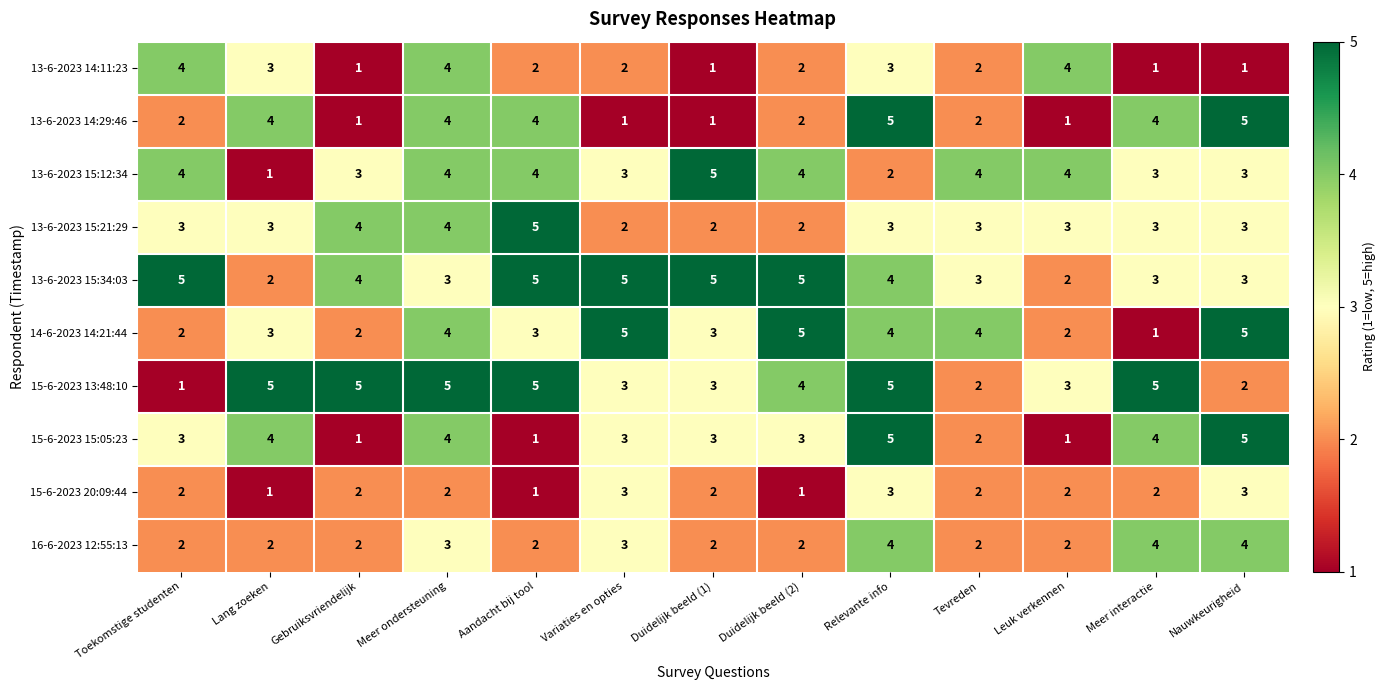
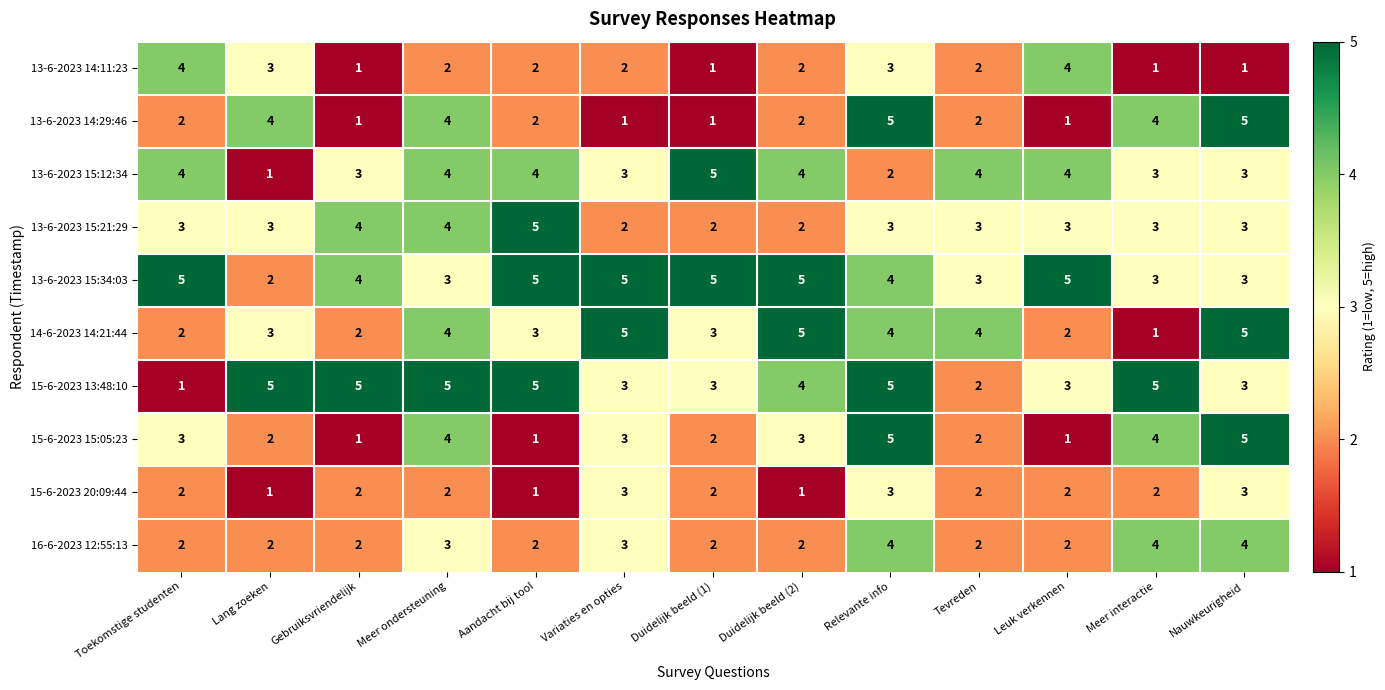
13-6-2023 14:11:23, Meer ondersteuning: 4 -> 2
13-6-2023 14:29:46, Aandacht bij tool: 4 -> 2
13-6-2023 15:34:03, Leuk verkennen: 2 -> 5
15-6-2023 13:48:10, Nauwkeurigheid: 2 -> 3
15-6-2023 15:05:23, Lang zoeken: 4 -> 2
15-6-2023 15:05:23, Duidelijk beeld (1): 3 -> 2
